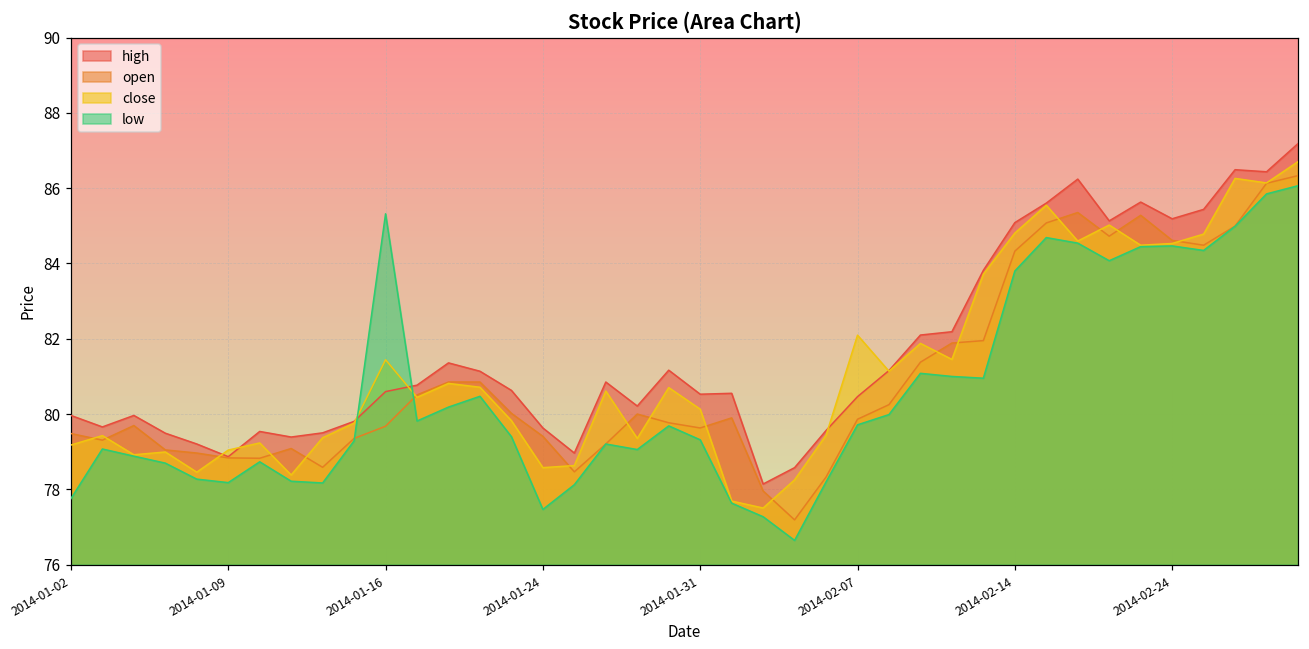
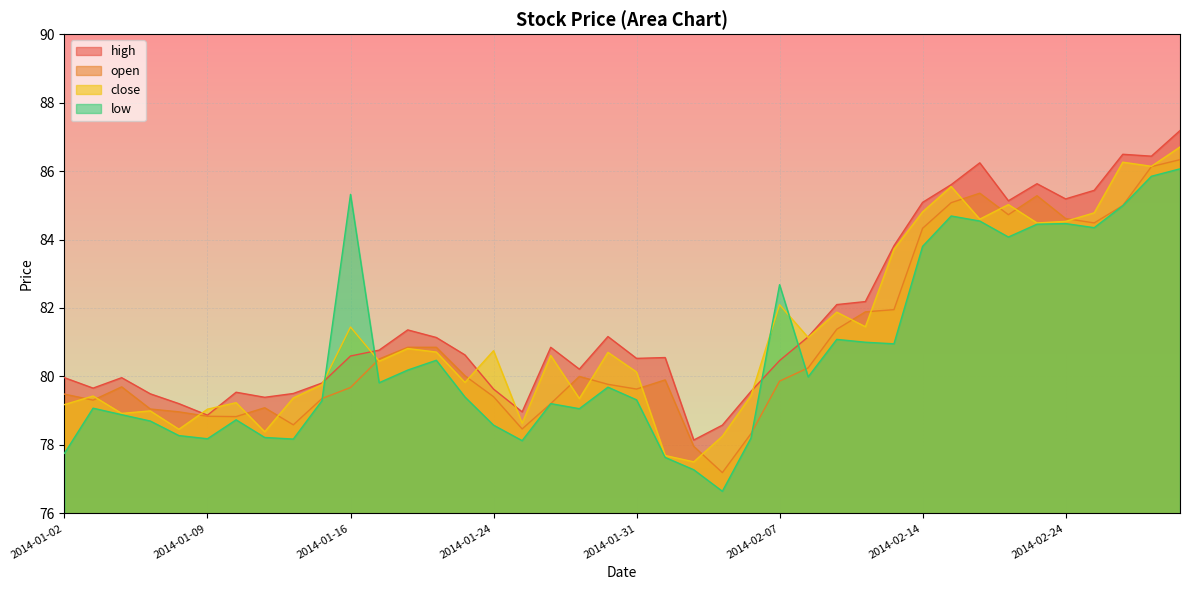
close, 2014-01-24: 78.6 -> 80.8
low, 2014-01-24: 77.5 -> 78.6
low, 2014-02-07: 79.7 -> 82.7
